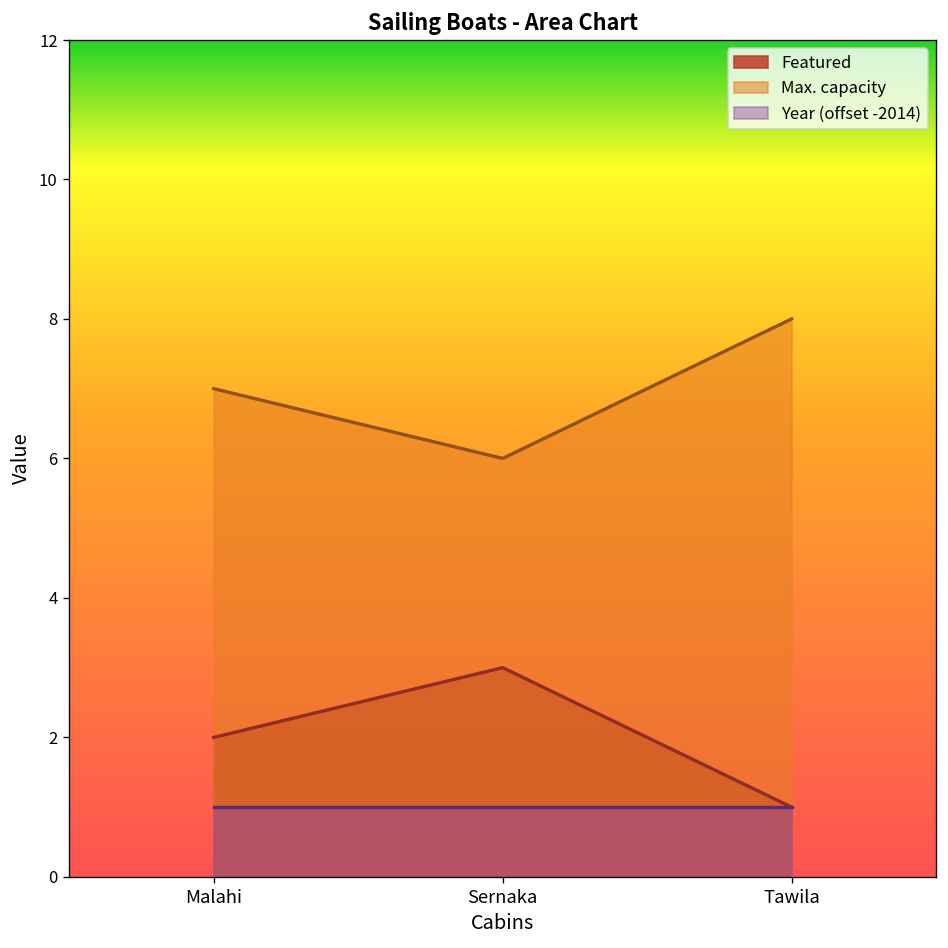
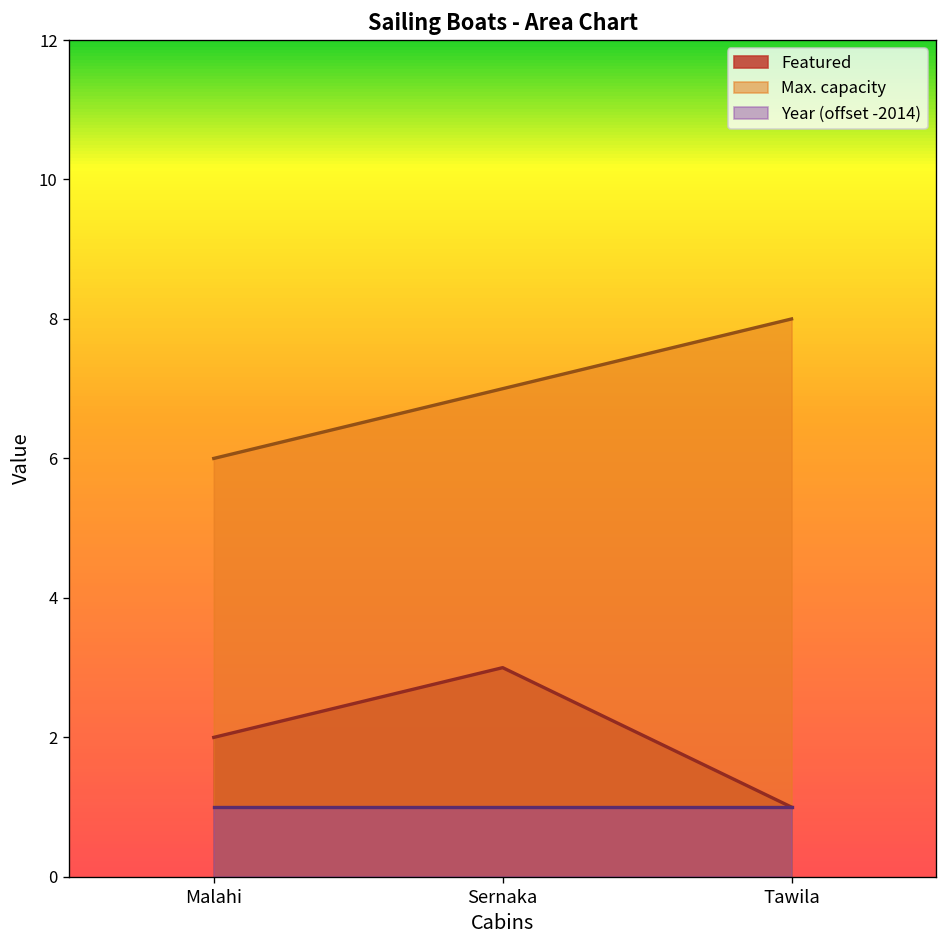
Max. capacity, Malahi: 7 -> 6
Max. capacity, Sernaka: 6 -> 7
